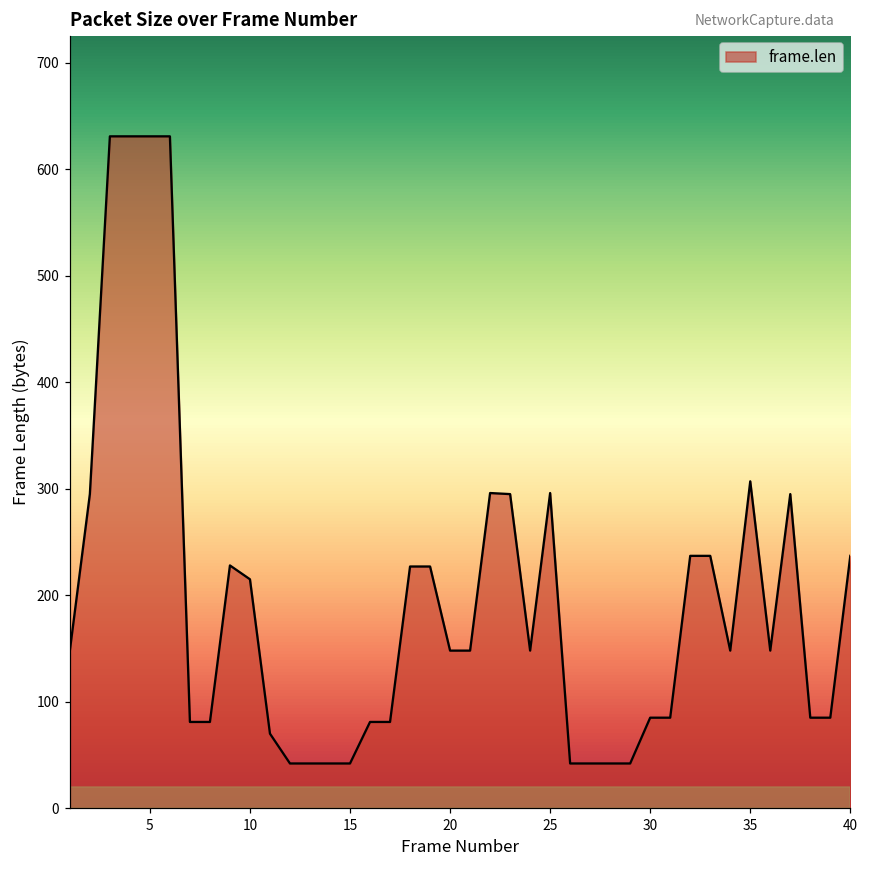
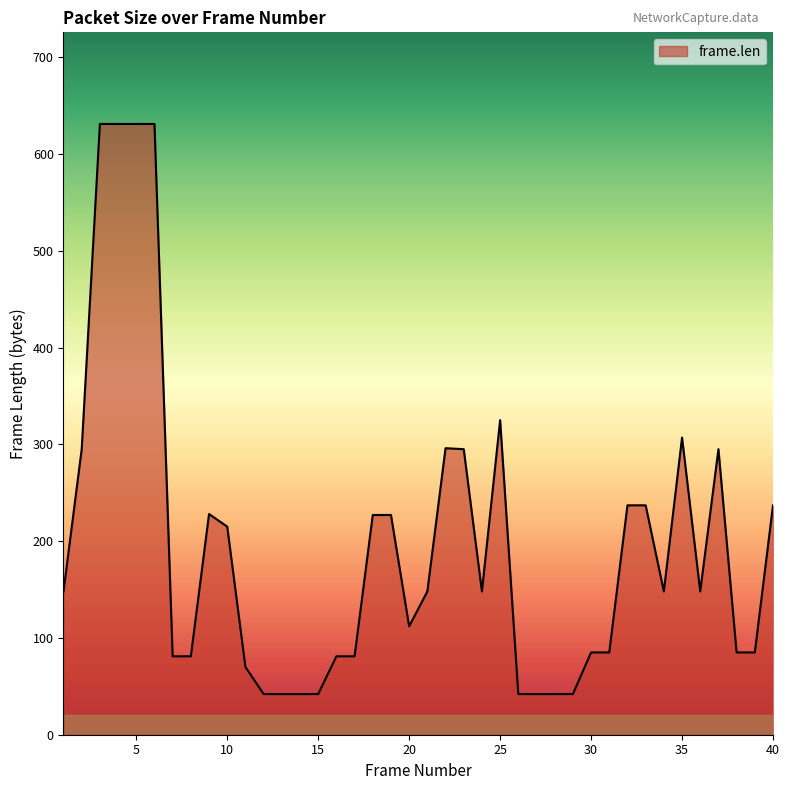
20: 150 -> 110
25: 300 -> 330
